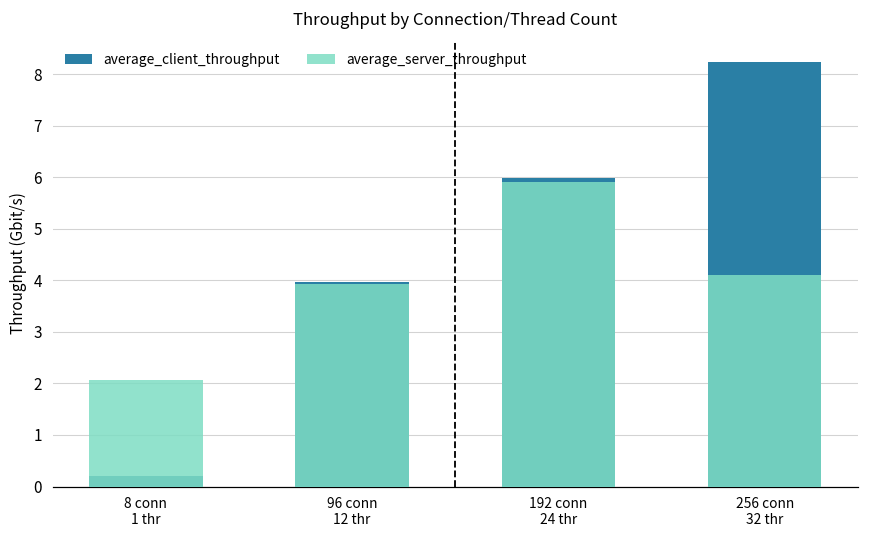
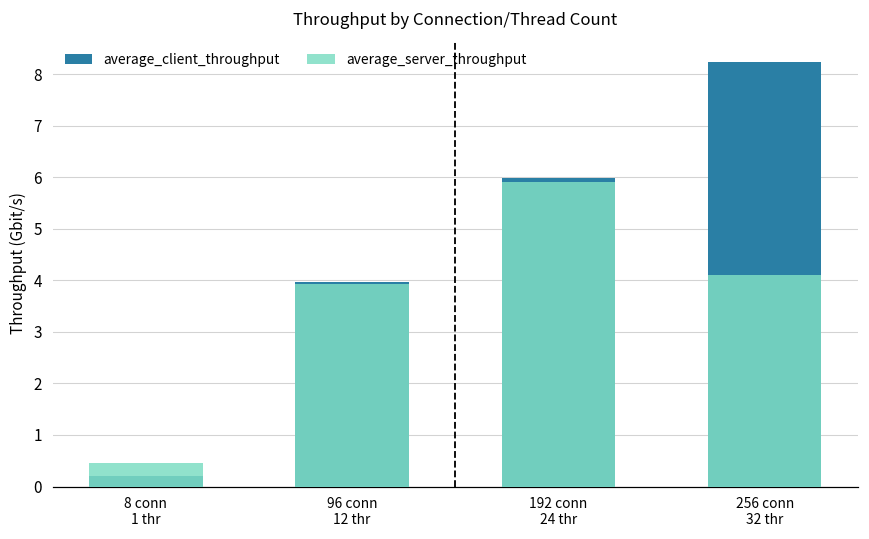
average_server_throughput, 8 conn 1 thr: 2.1 -> 0.5
